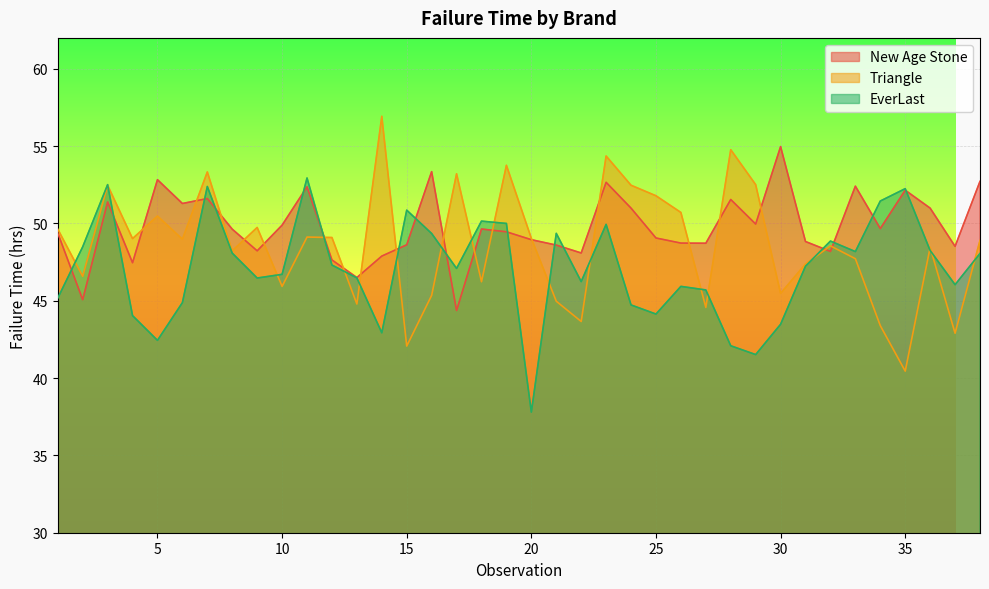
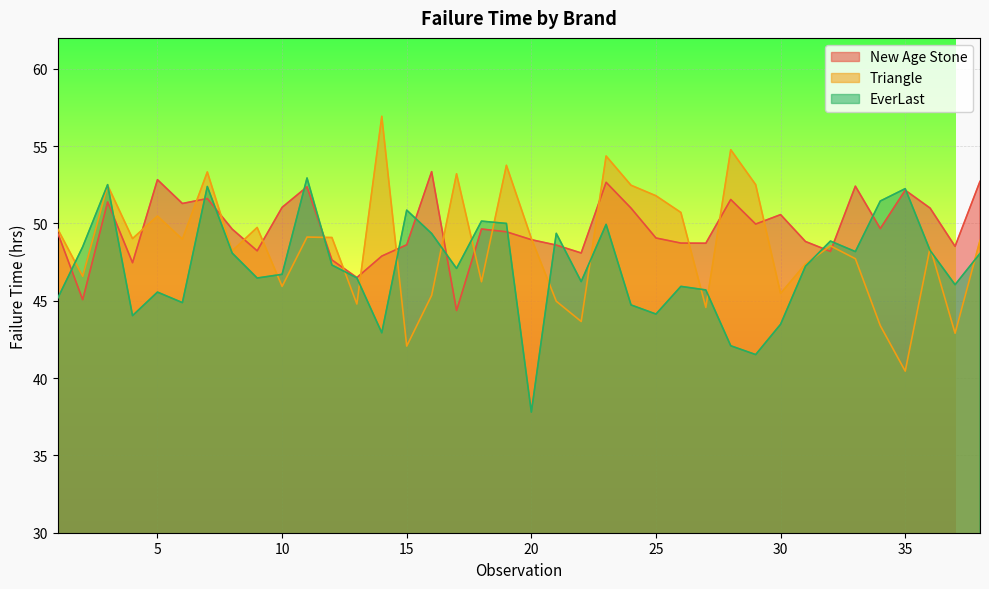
EverLast, 5: 42.4 -> 45.6
New Age Stone, 10: 49.9 -> 51.0
New Age Stone, 30: 55.0 -> 50.6
